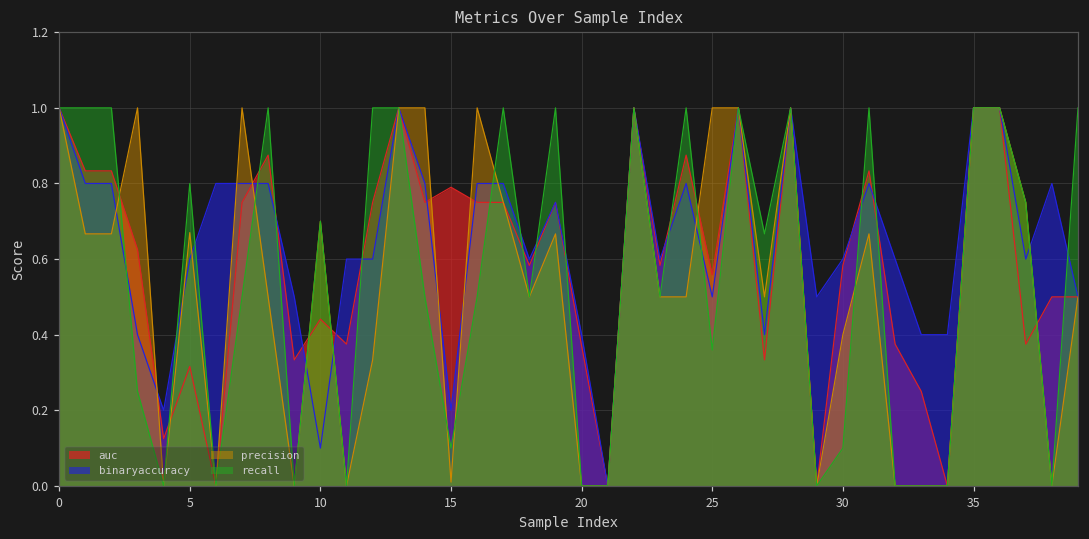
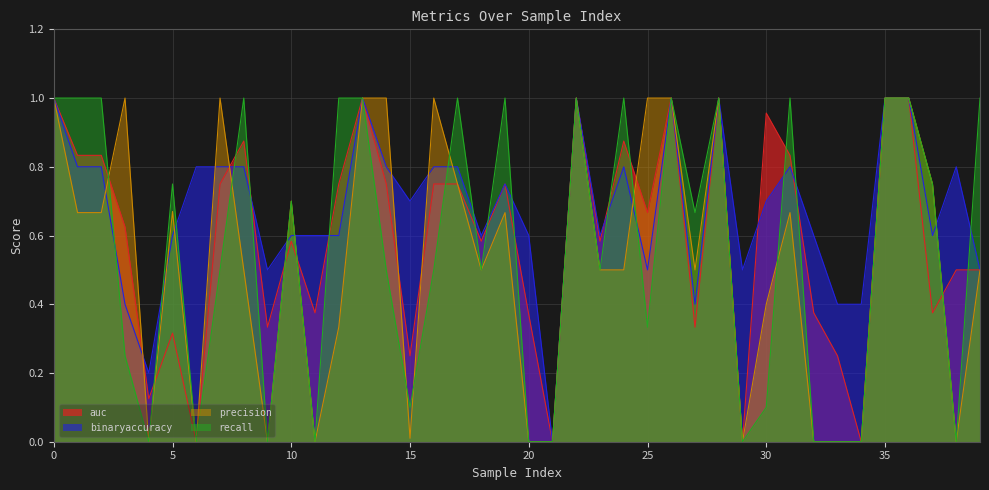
recall, 5: 0.80 -> 0.75
auc, 10: 0.44 -> 0.58
binaryaccuracy, 10: 0.1 -> 0.6
auc, 15: 0.79 -> 0.25
binaryaccuracy, 15: 0.2 -> 0.7
binaryaccuracy, 20: 0.4 -> 0.6
auc, 25: 0.56 -> 0.67
recall, 25: 0.36 -> 0.33
auc, 30: 0.58 -> 0.96
binaryaccuracy, 30: 0.6 -> 0.7
